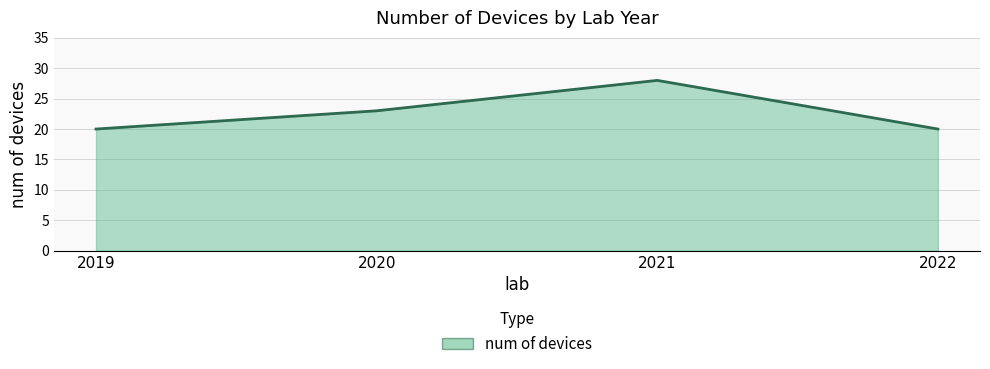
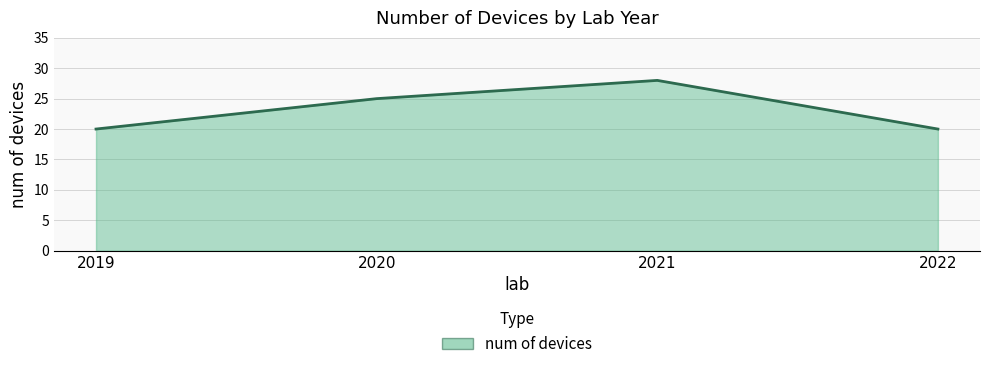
2020: 23 -> 25
